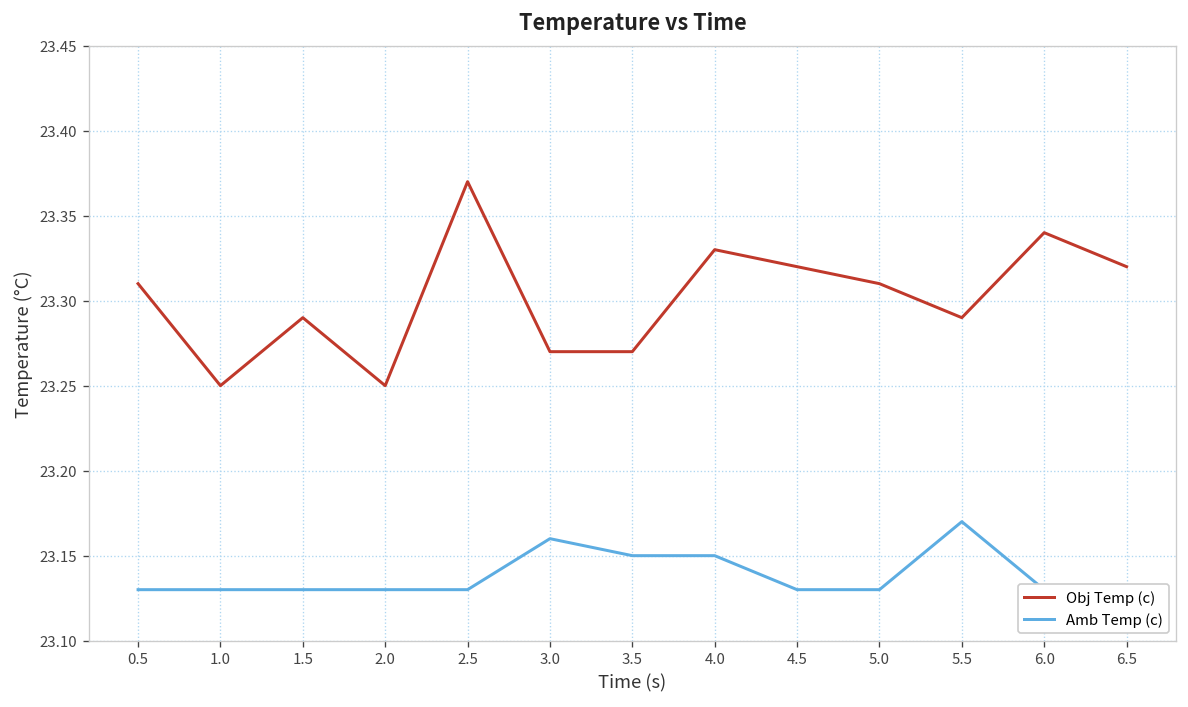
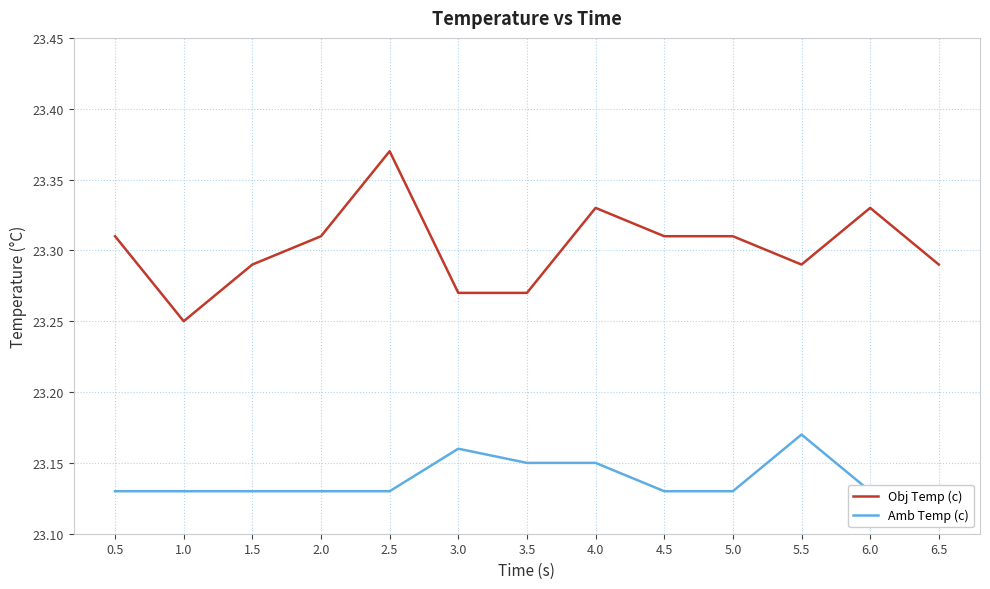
Obj Temp (c), 2.0: 23.25 -> 23.31
Obj Temp (c), 4.5: 23.32 -> 23.31
Obj Temp (c), 6.0: 23.34 -> 23.33
Obj Temp (c), 6.5: 23.32 -> 23.29
